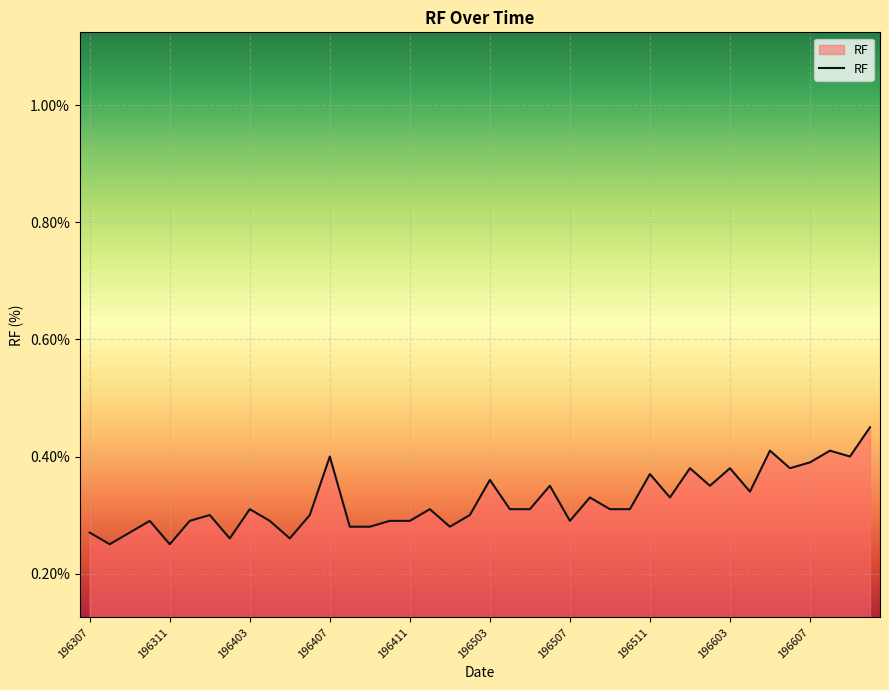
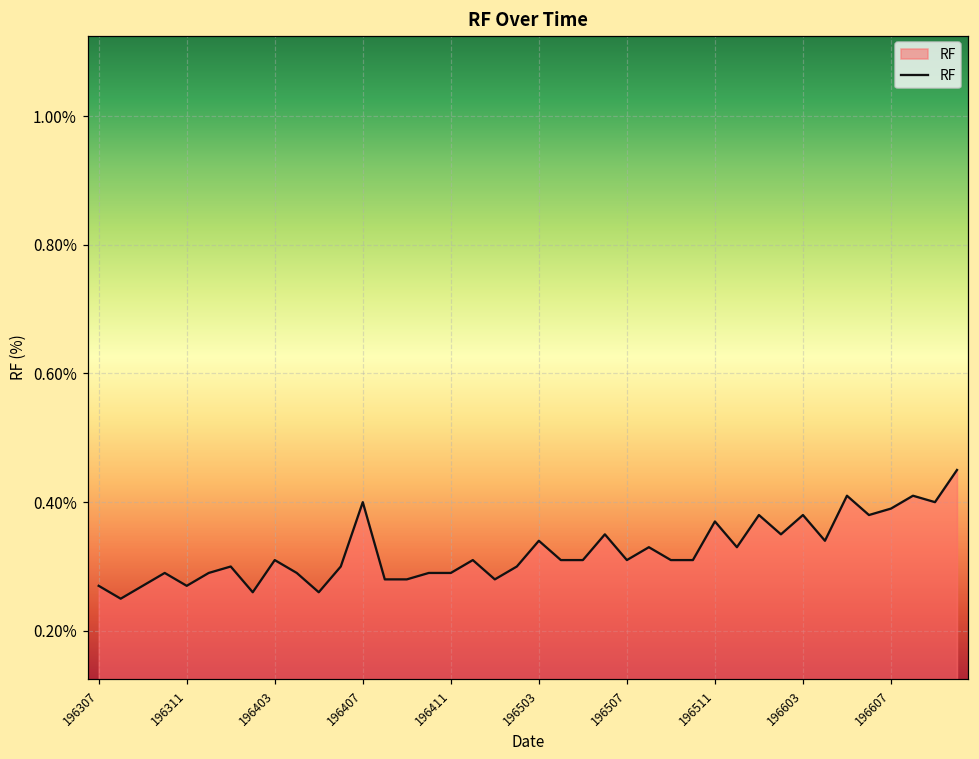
196311: 0.25% -> 0.27%
196503: 0.36% -> 0.34%
196507: 0.29% -> 0.31%
